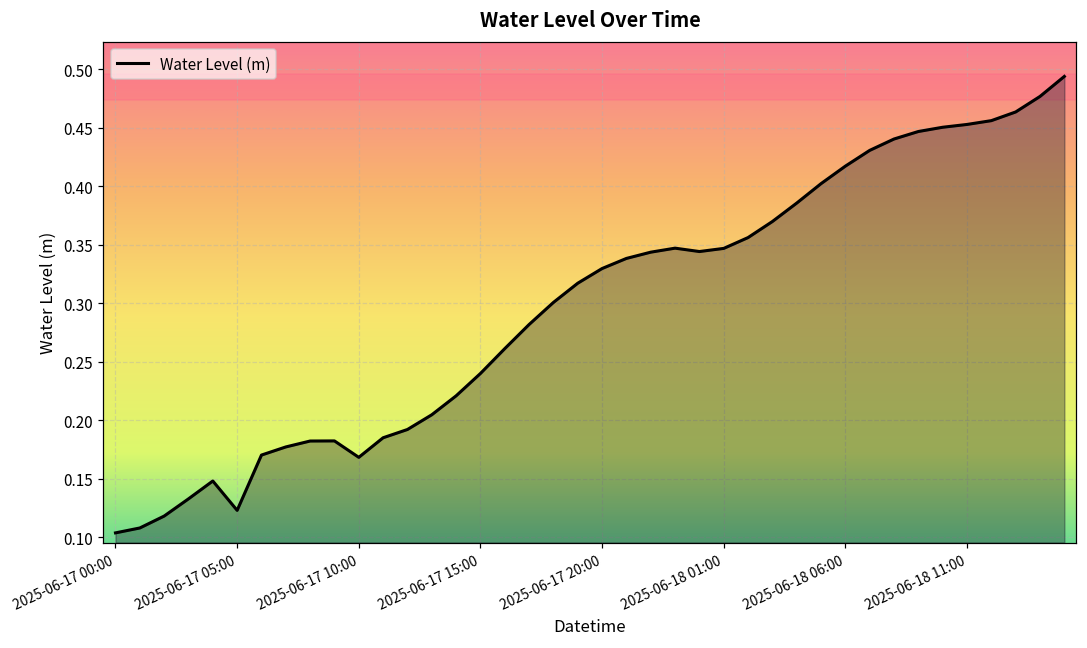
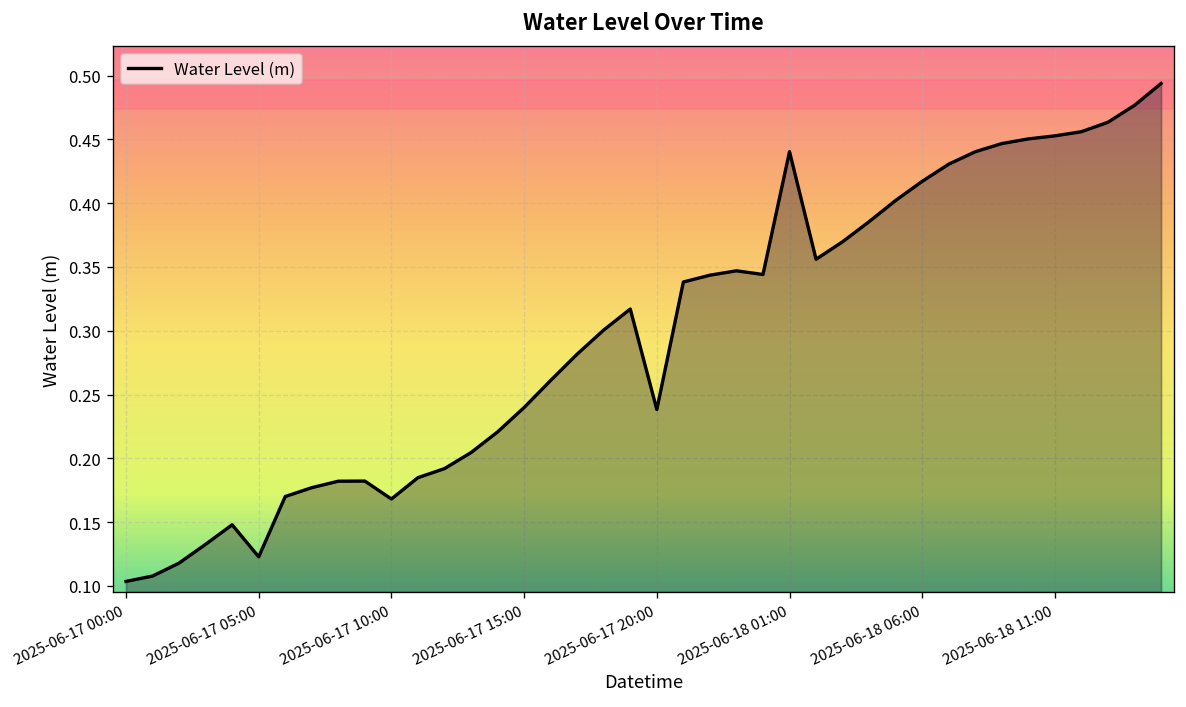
2025-06-17 20:00: 0.330 -> 0.238
2025-06-18 01:00: 0.347 -> 0.440
